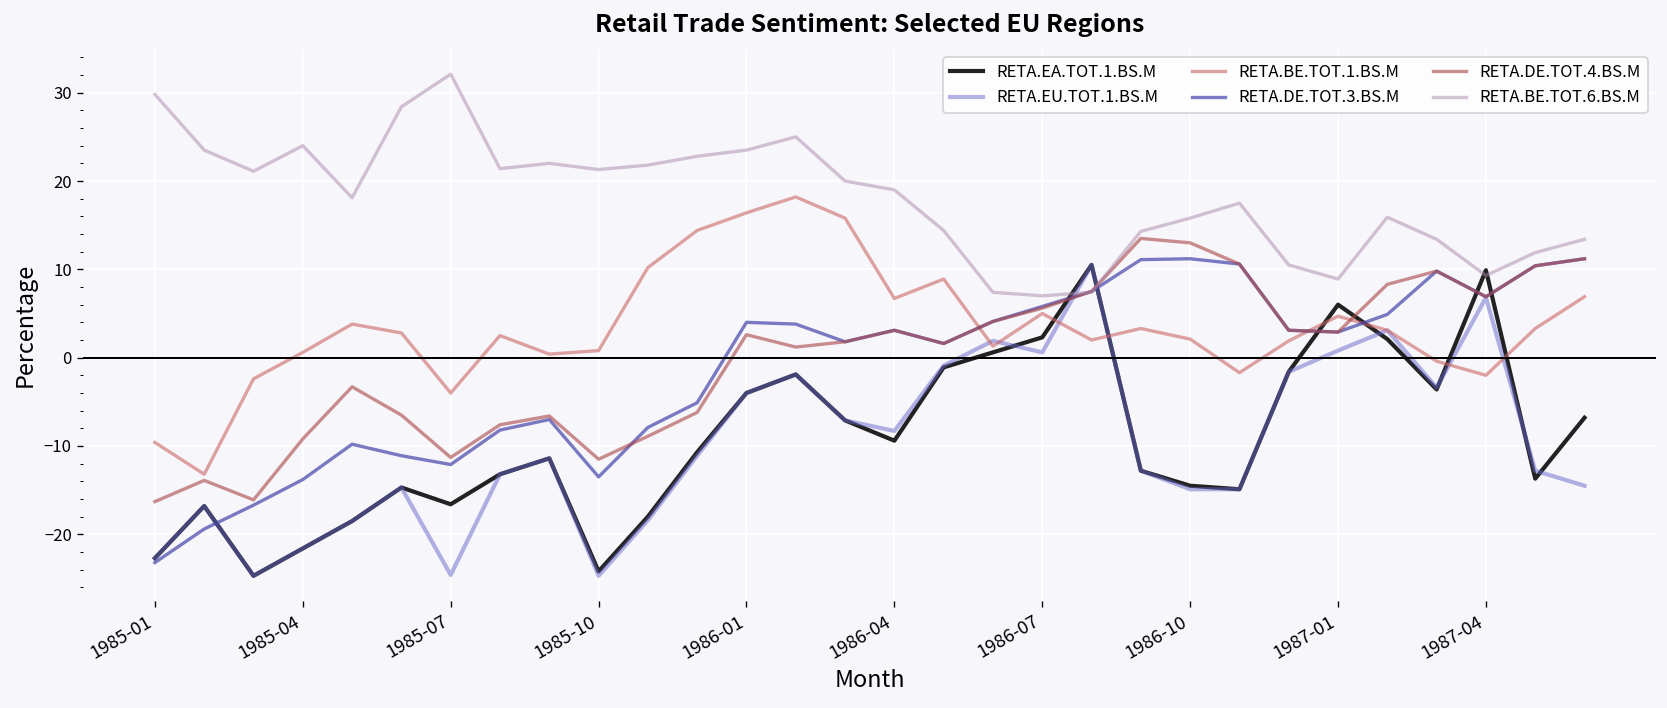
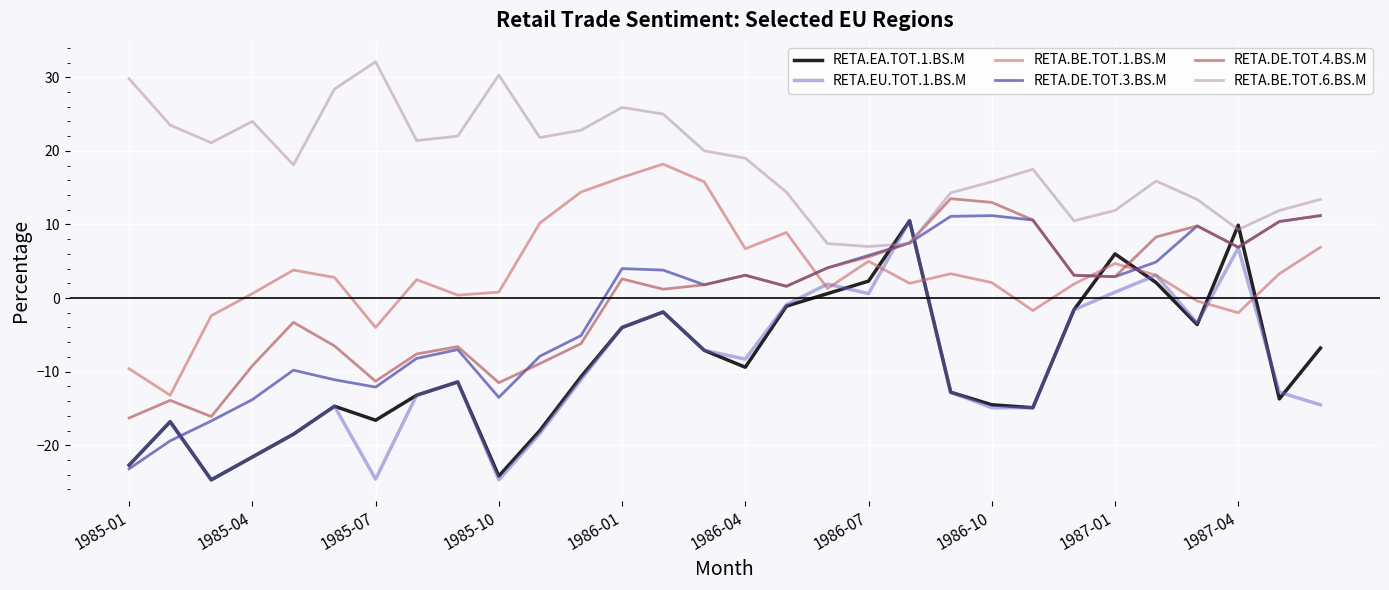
RETA.BE.TOT.6.BS.M, 1985-10: 21 -> 30
RETA.BE.TOT.6.BS.M, 1986-01: 24 -> 26
RETA.BE.TOT.6.BS.M, 1987-01: 9 -> 12
